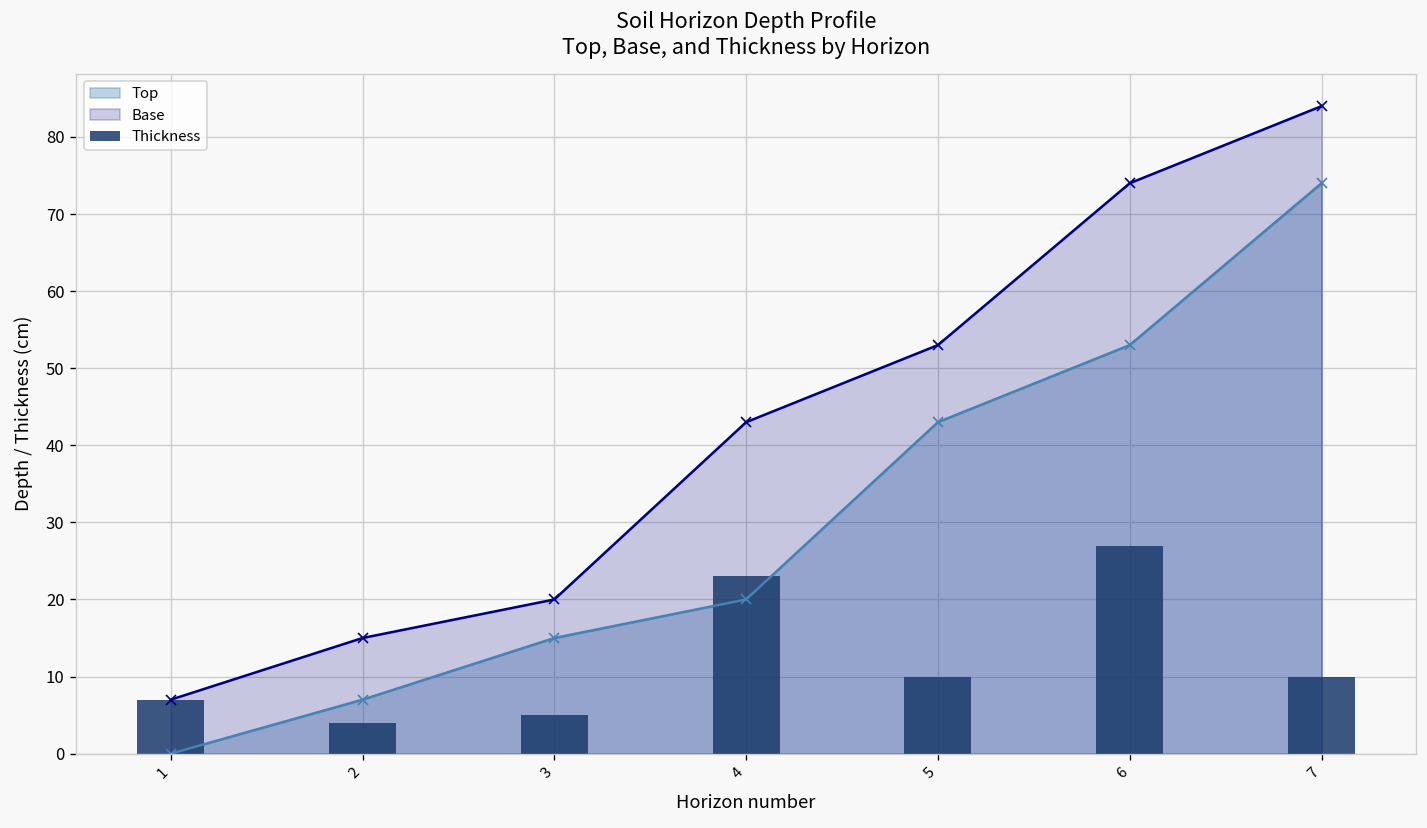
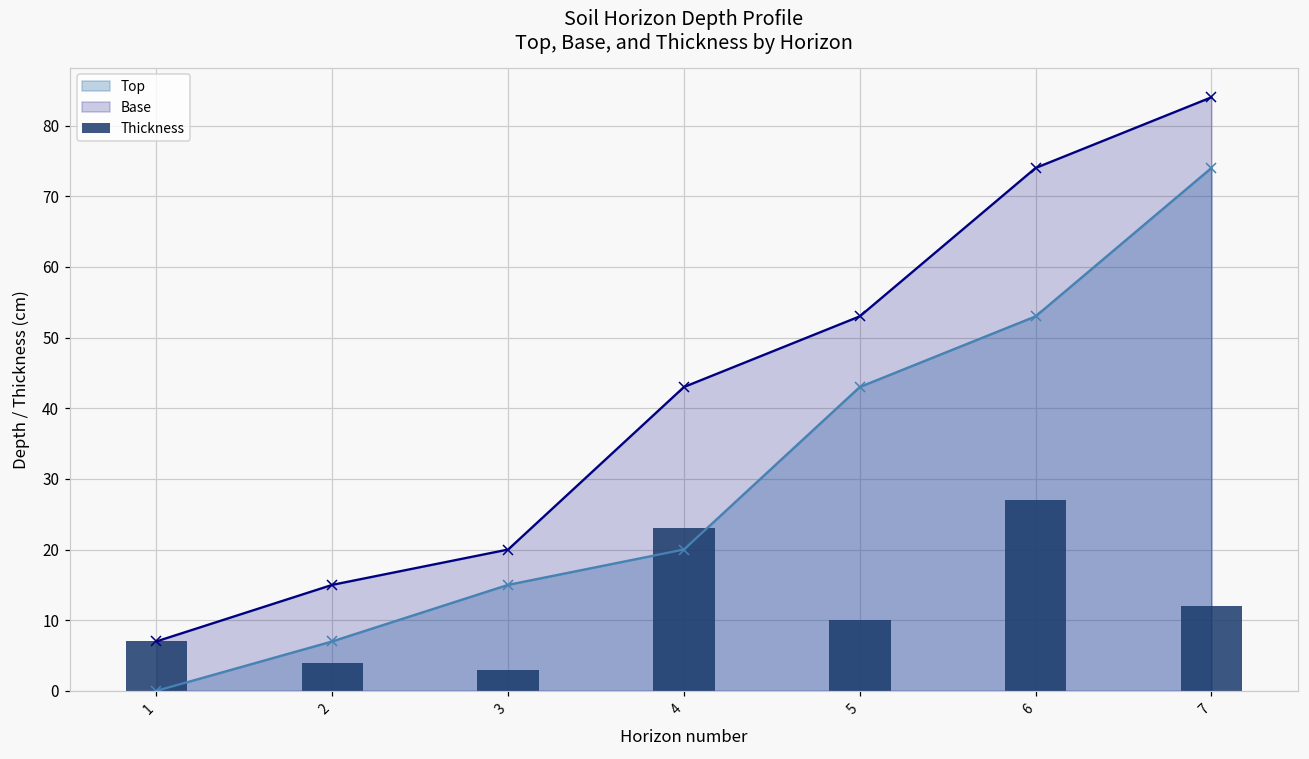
Thickness, 3: 5 -> 3
Thickness, 7: 10 -> 12
